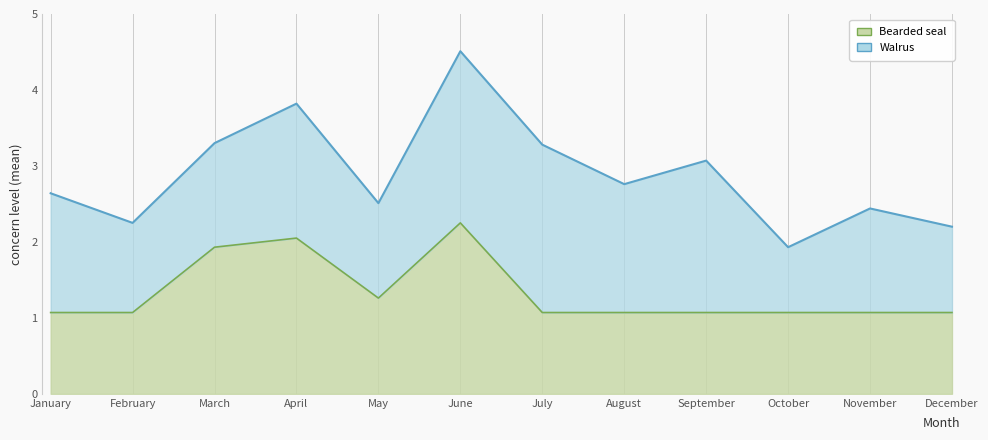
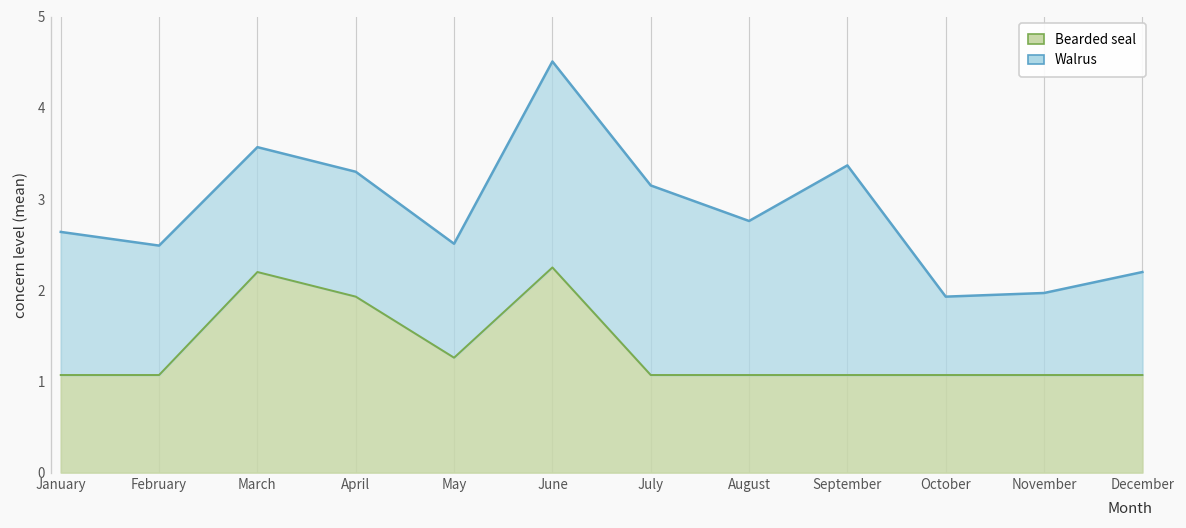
Walrus, February: 1.2 -> 1.4
Bearded seal, March: 1.9 -> 2.2
Bearded seal, April: 2.1 -> 1.9
Walrus, April: 1.8 -> 1.4
Walrus, July: 2.2 -> 2.1
Walrus, September: 2.0 -> 2.3
Walrus, November: 1.4 -> 0.9
